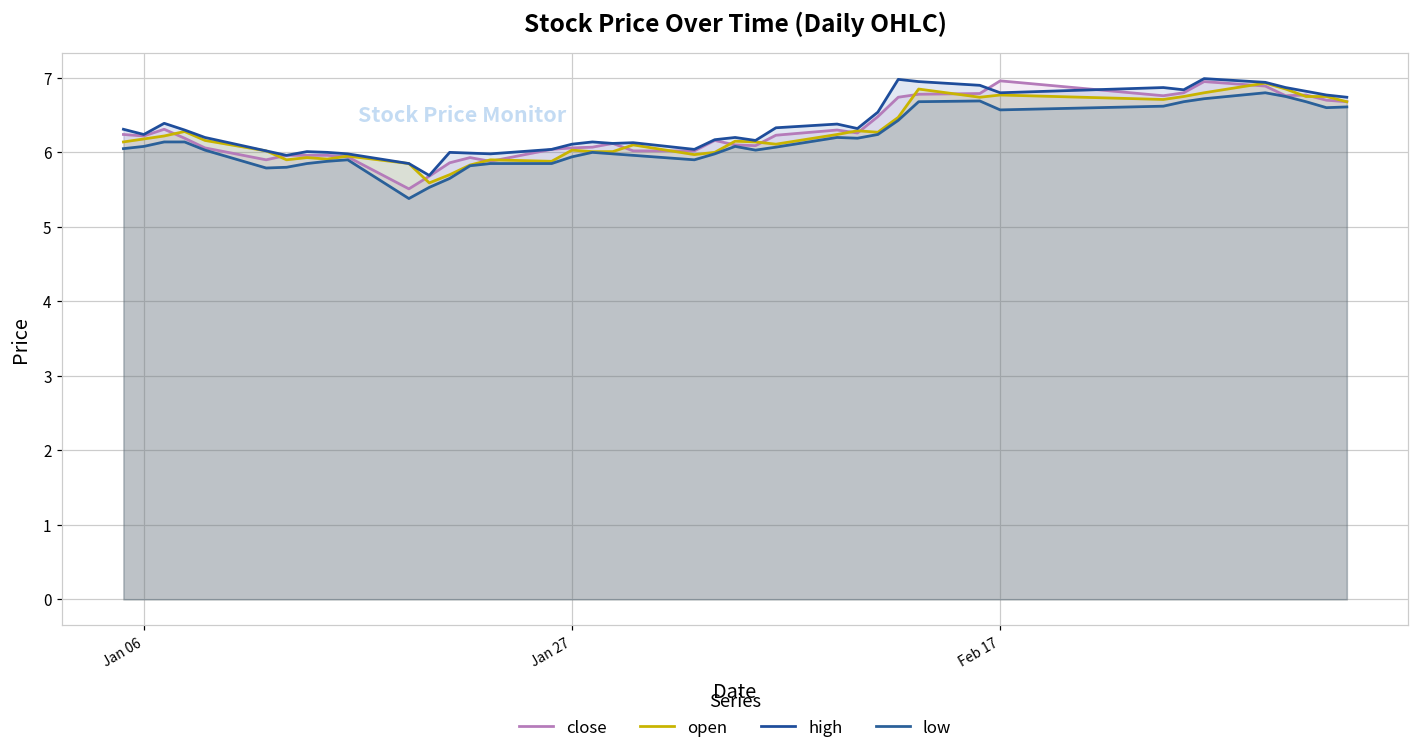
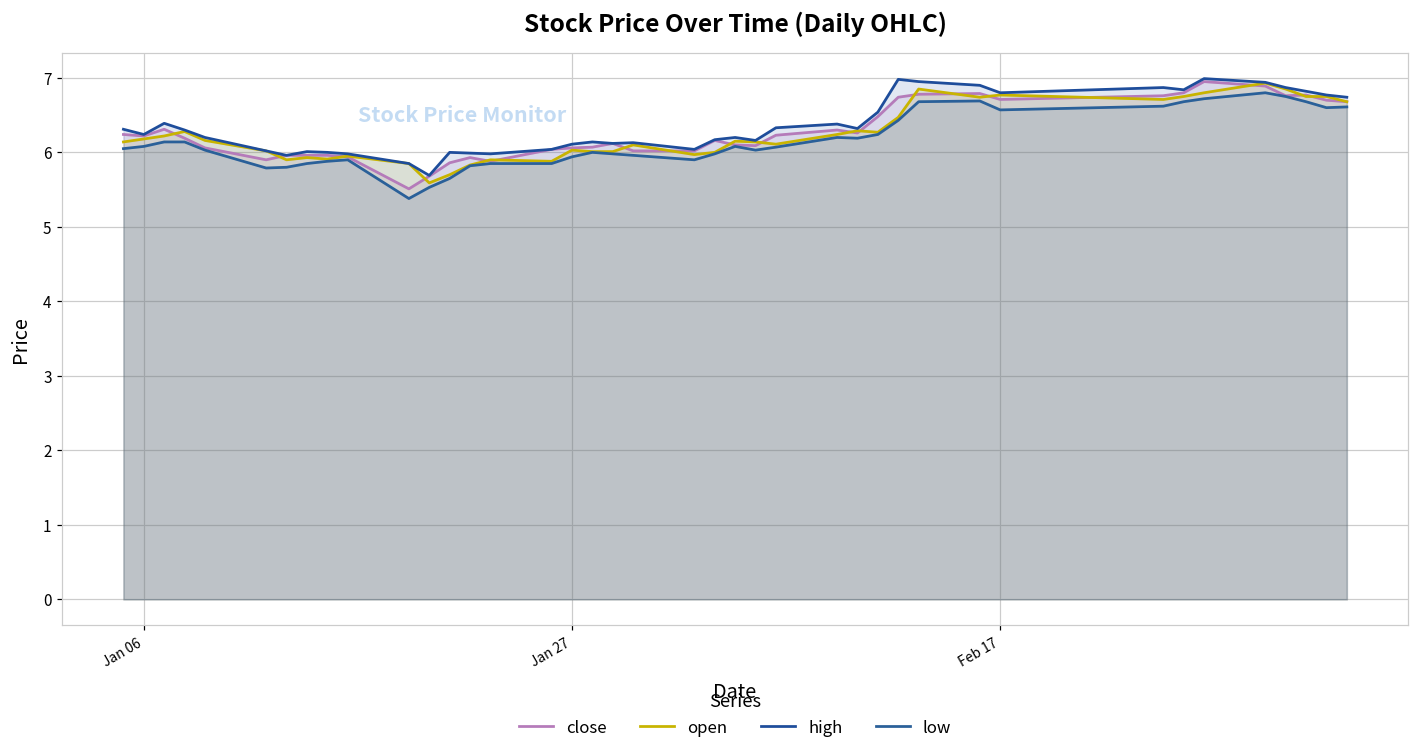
close, Feb 17: 7.0 -> 6.7
